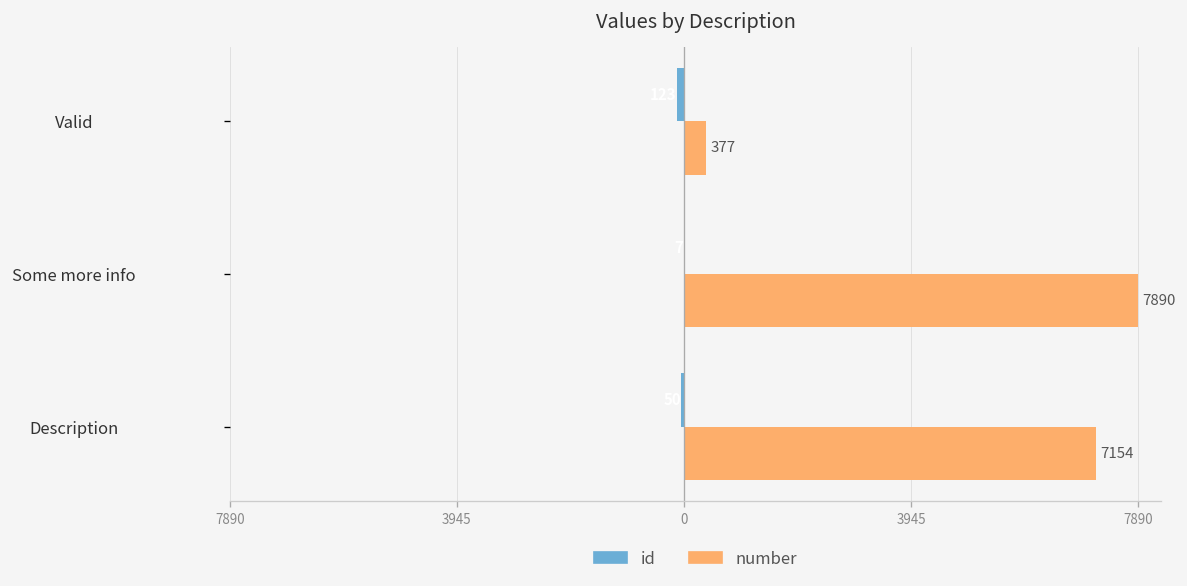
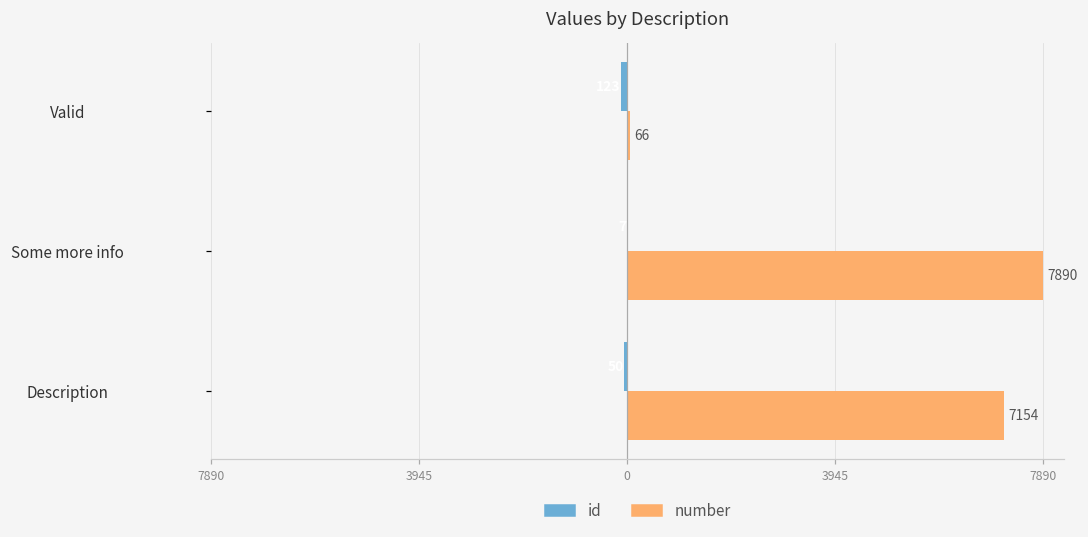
number, Valid: 377 -> 66
